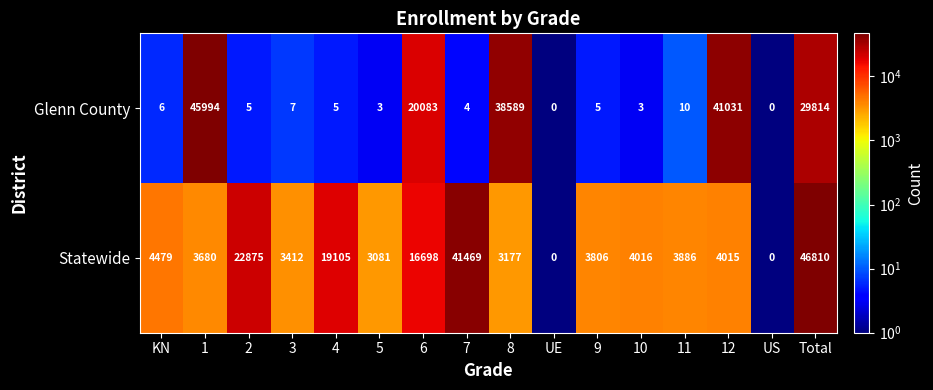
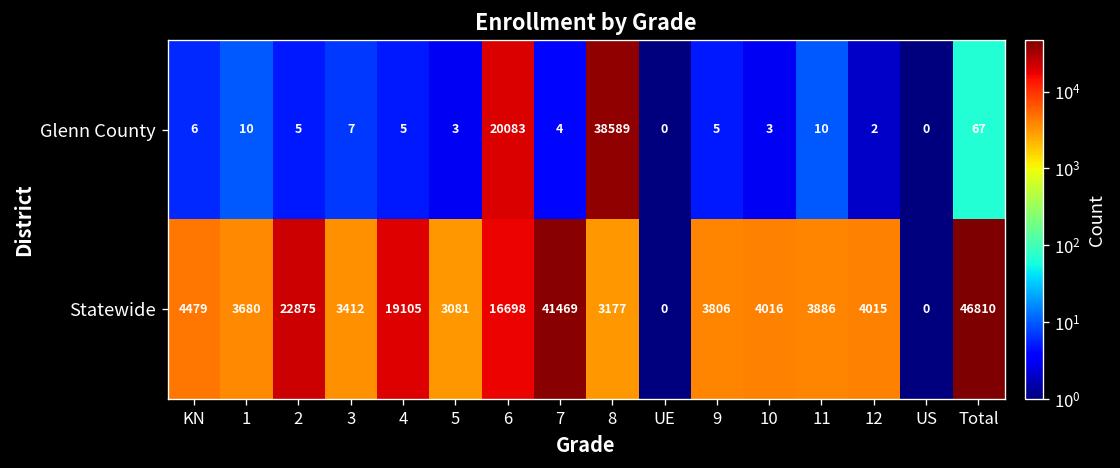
Glenn County, 1: 45994 -> 10
Glenn County, 12: 41031 -> 2
Glenn County, Total: 29814 -> 67
